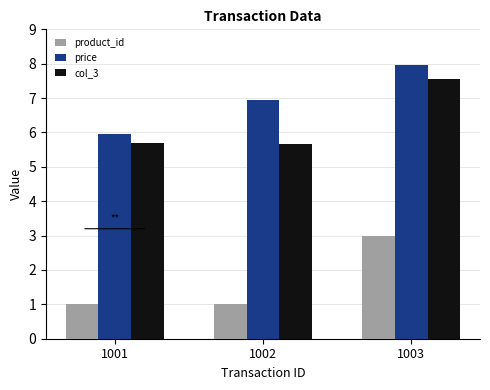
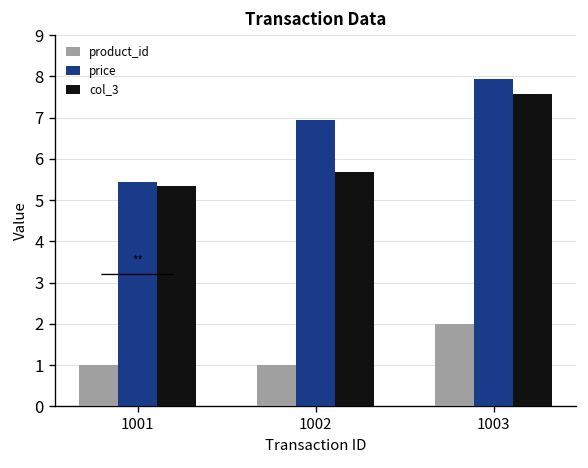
price, 1001: 6.0 -> 5.4
col_3, 1001: 5.7 -> 5.4
product_id, 1003: 3 -> 2
